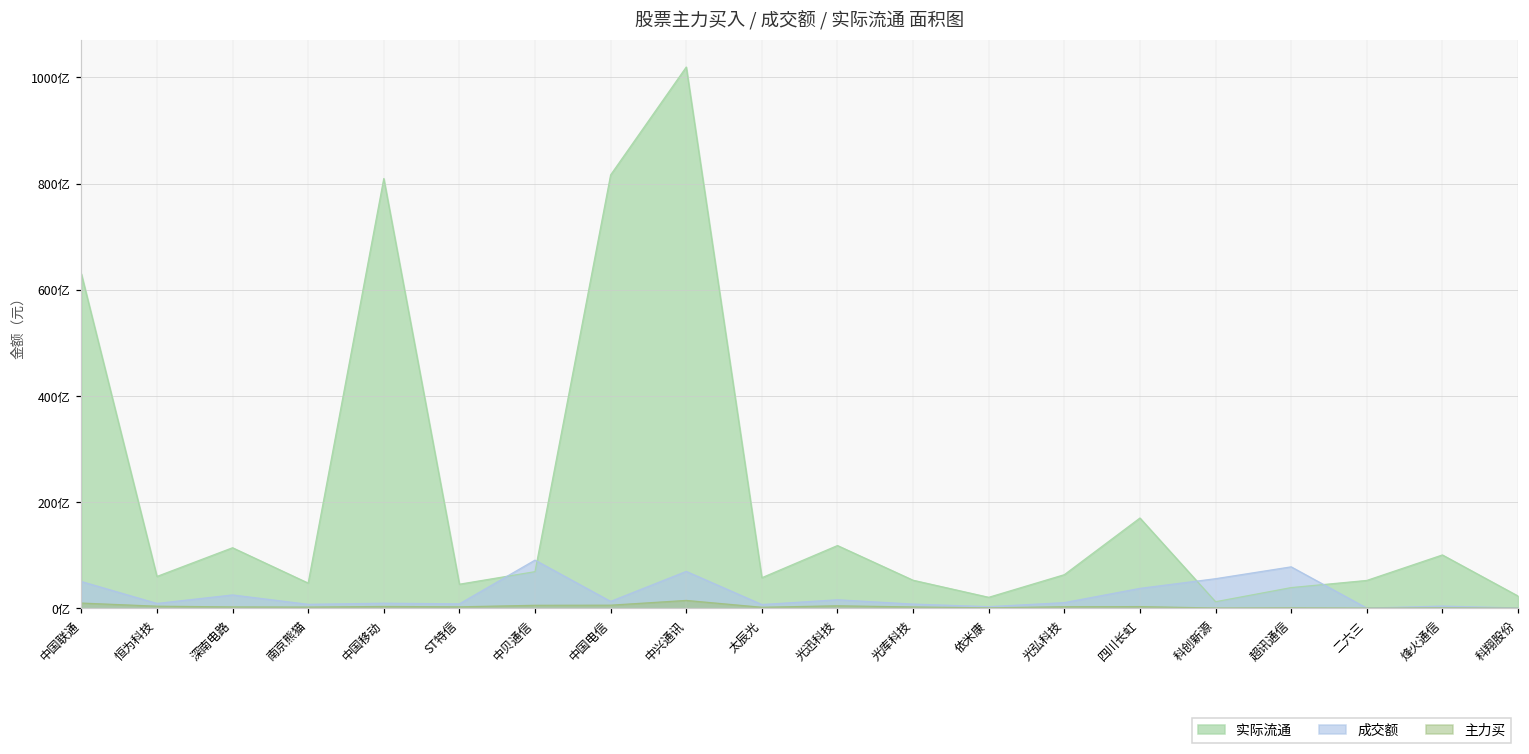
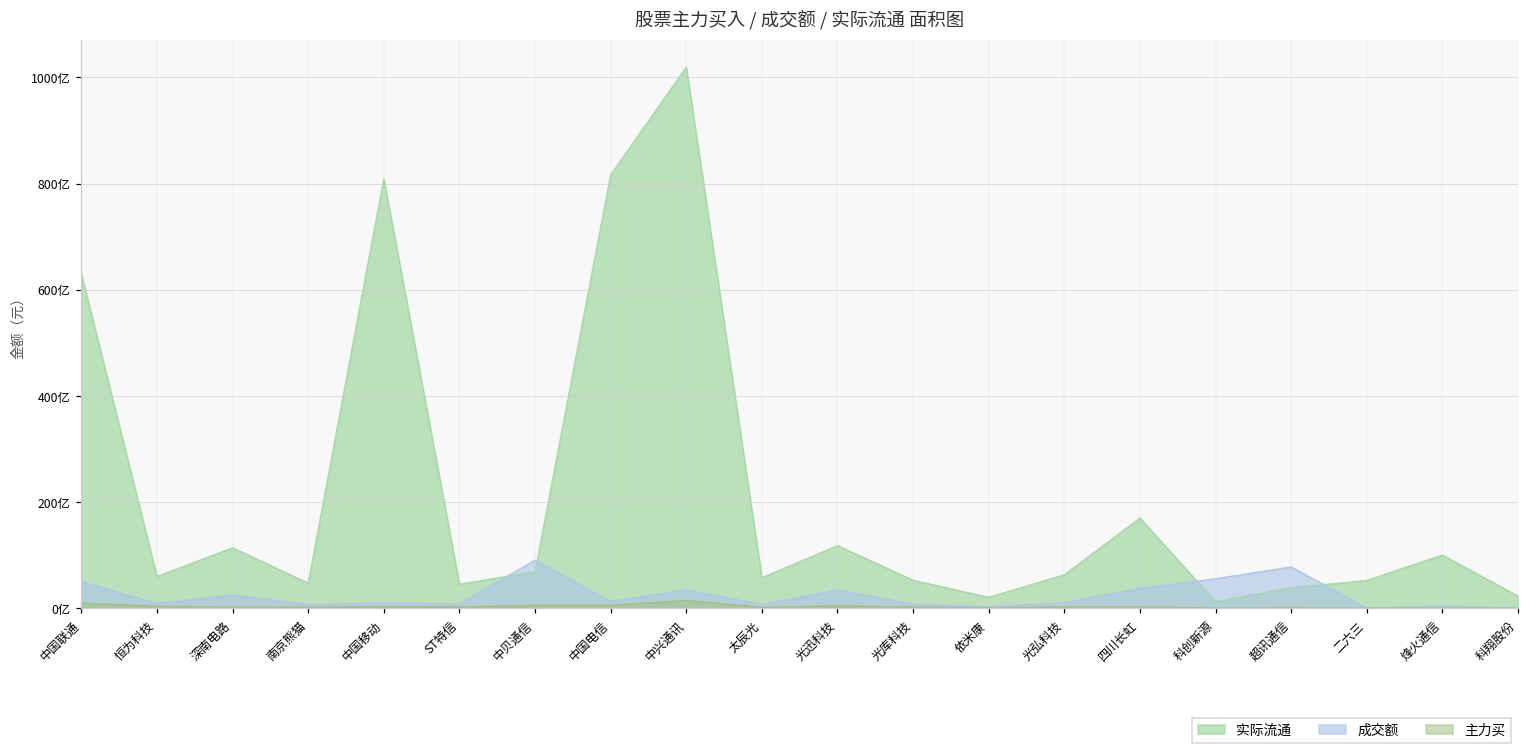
成交额, 中兴通讯: 70亿 -> 40亿
成交额, 光迅科技: 20亿 -> 30亿
